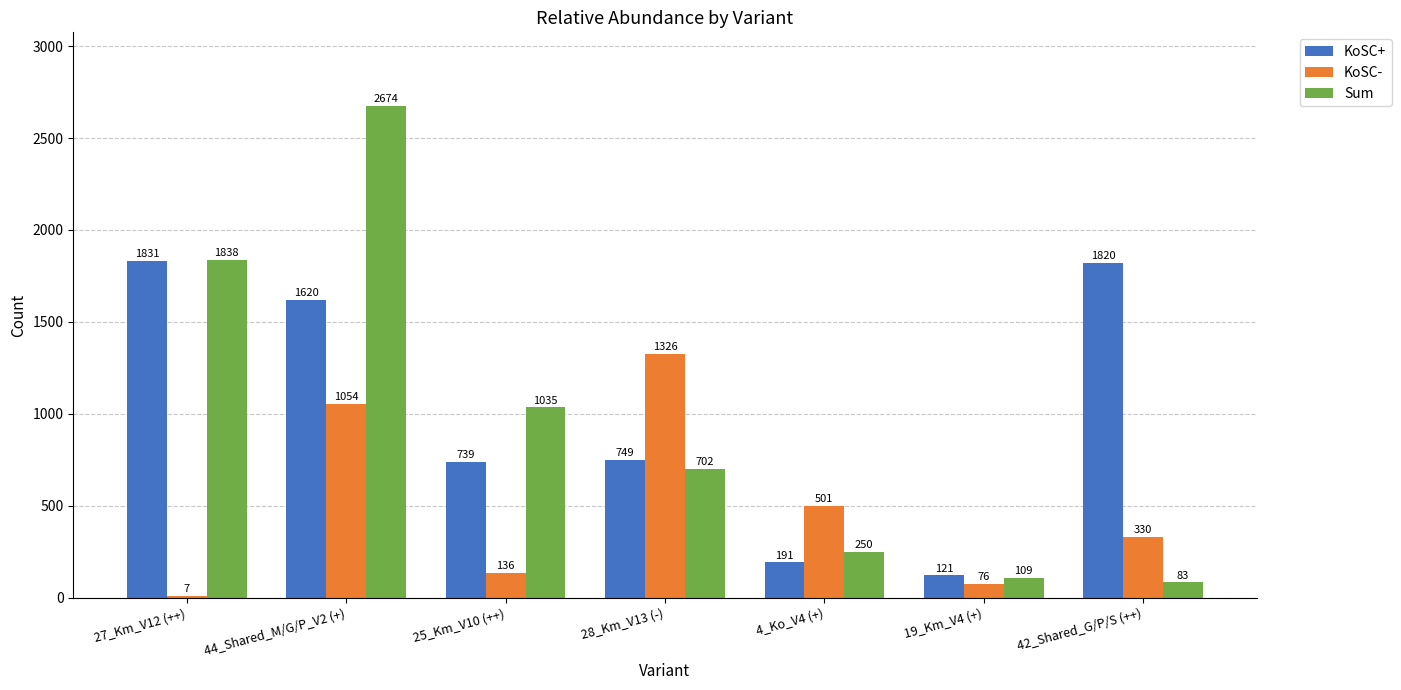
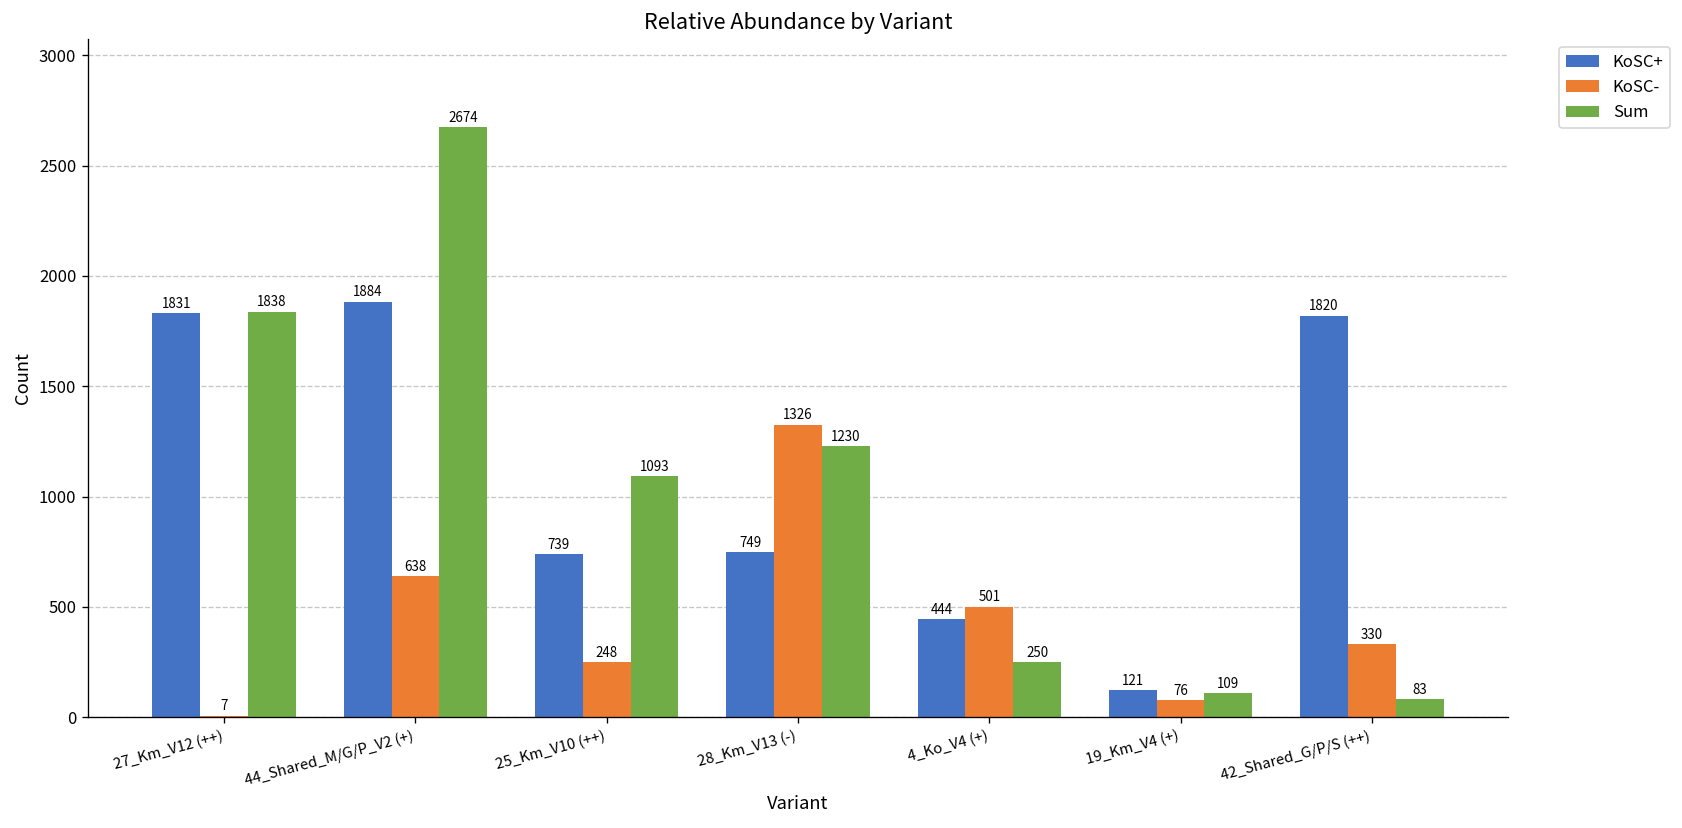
KoSC+, 44_Shared_M/G/P_V2 (+): 1620 -> 1884
KoSC-, 44_Shared_M/G/P_V2 (+): 1054 -> 638
KoSC-, 25_Km_V10 (++): 136 -> 248
Sum, 25_Km_V10 (++): 1035 -> 1093
Sum, 28_Km_V13 (-): 702 -> 1230
KoSC+, 4_Ko_V4 (+): 191 -> 444
